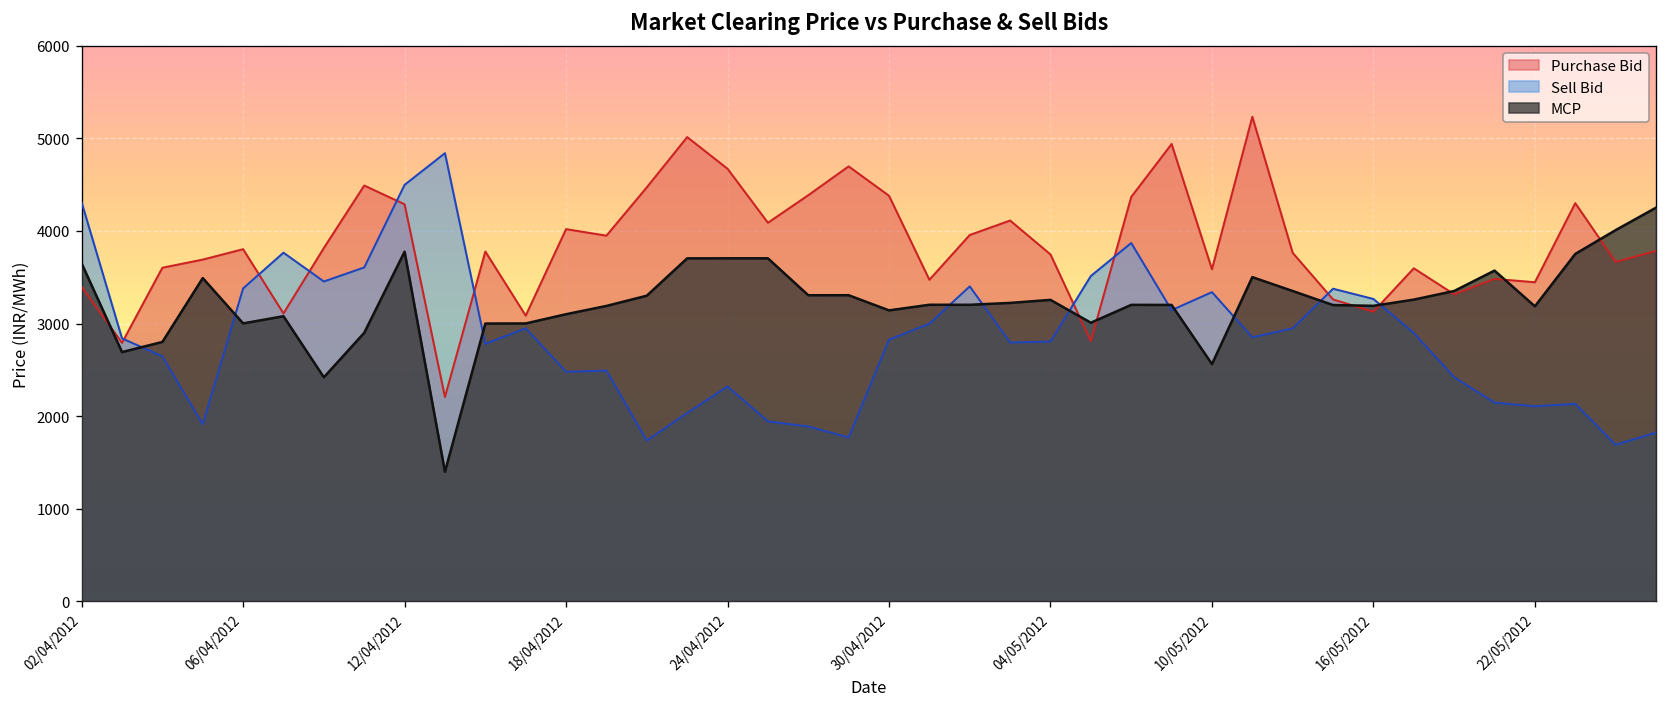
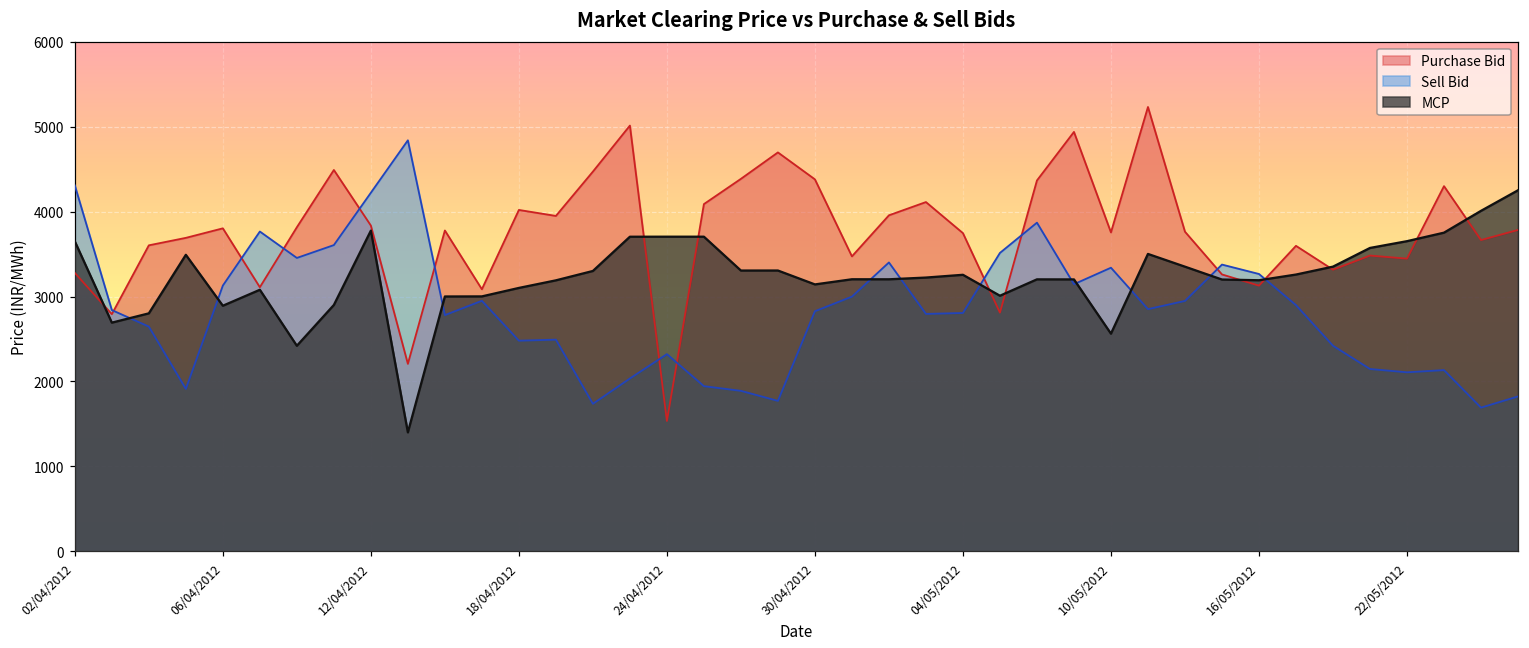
Purchase Bid, 02/04/2012: 3400 -> 3300
Sell Bid, 06/04/2012: 3400 -> 3100
MCP, 06/04/2012: 3000 -> 2900
Purchase Bid, 12/04/2012: 4300 -> 3800
Sell Bid, 12/04/2012: 4500 -> 4200
Purchase Bid, 24/04/2012: 4700 -> 1500
Purchase Bid, 10/05/2012: 3600 -> 3800
MCP, 22/05/2012: 3200 -> 3700
